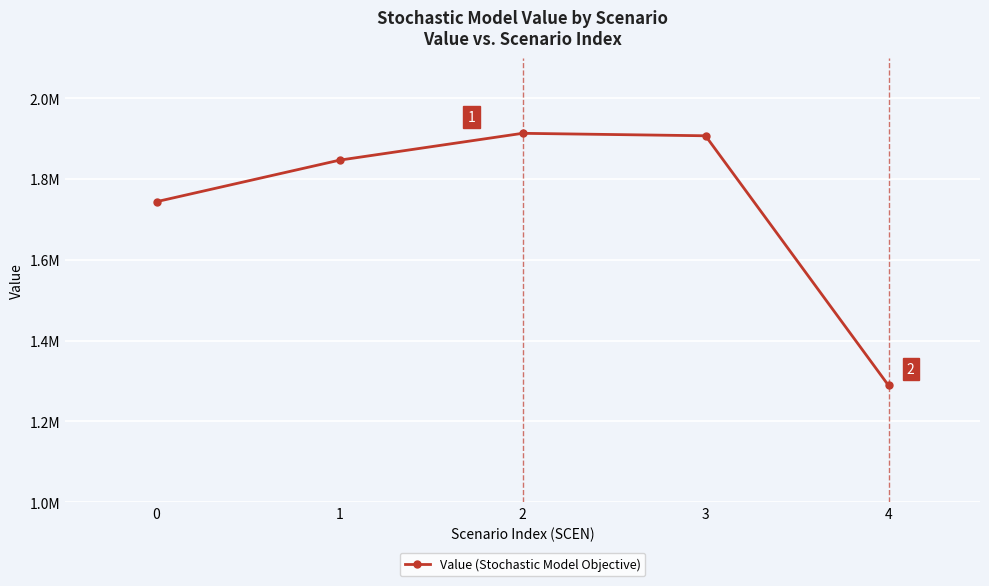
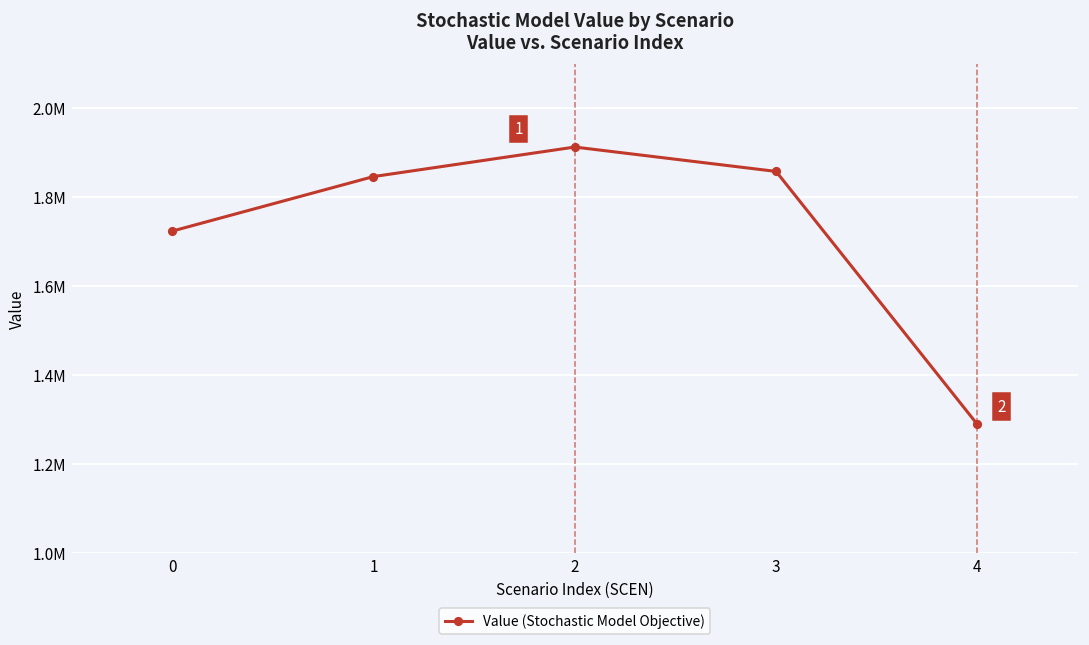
0: 1740000 -> 1720000
3: 1910000 -> 1860000
